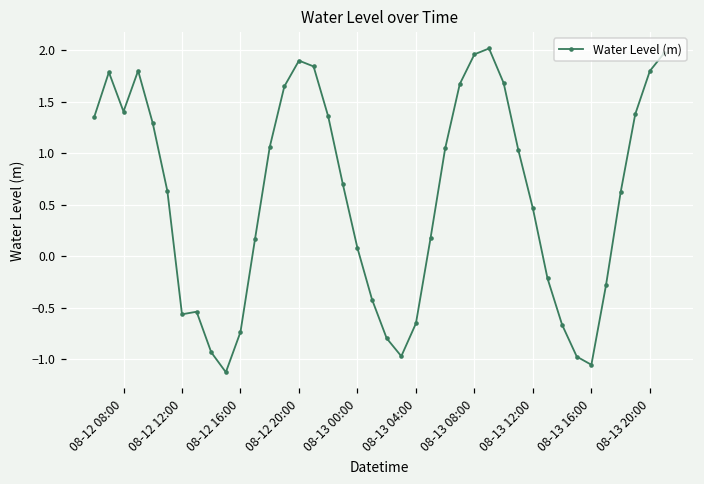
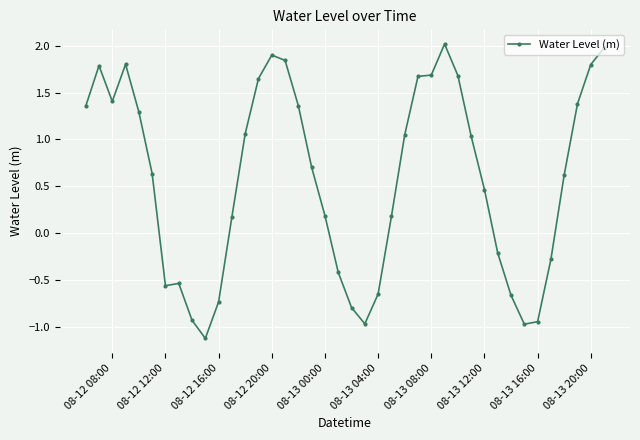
08-13 00:00: 0.1 -> 0.2
08-13 08:00: 2.0 -> 1.7
08-13 16:00: -1.1 -> -0.9
